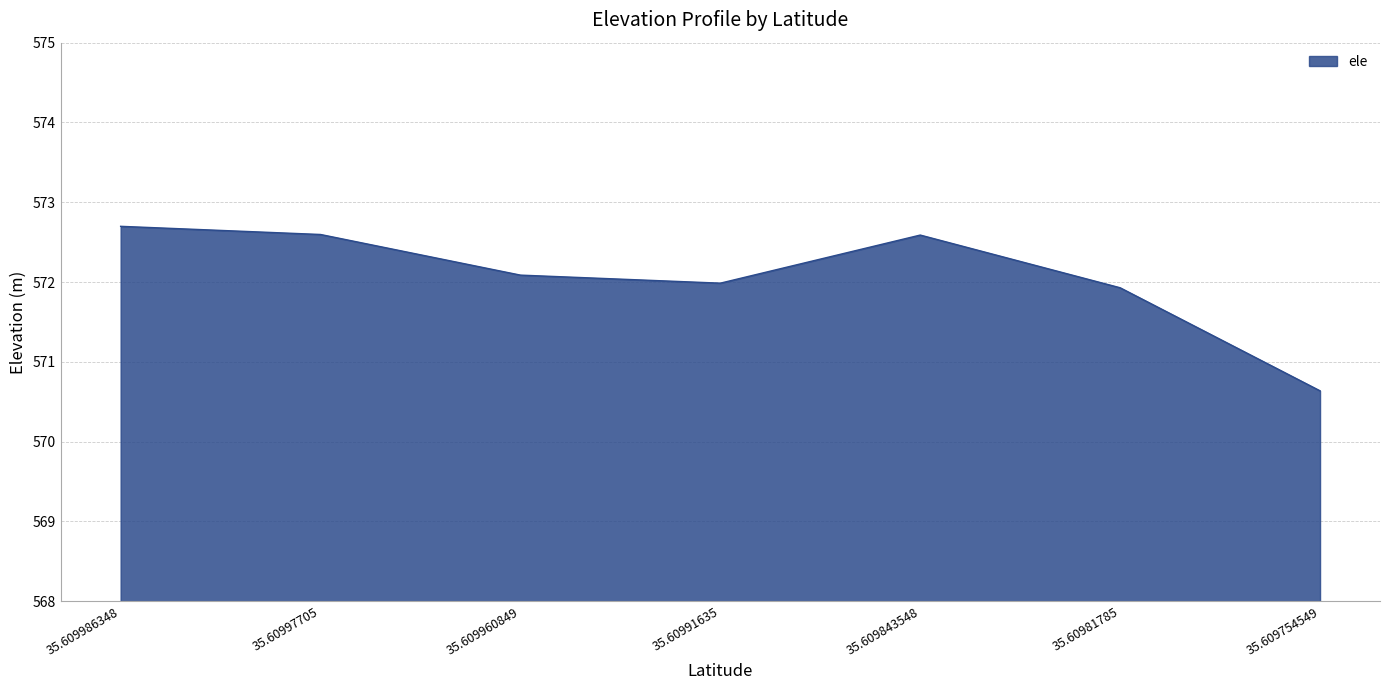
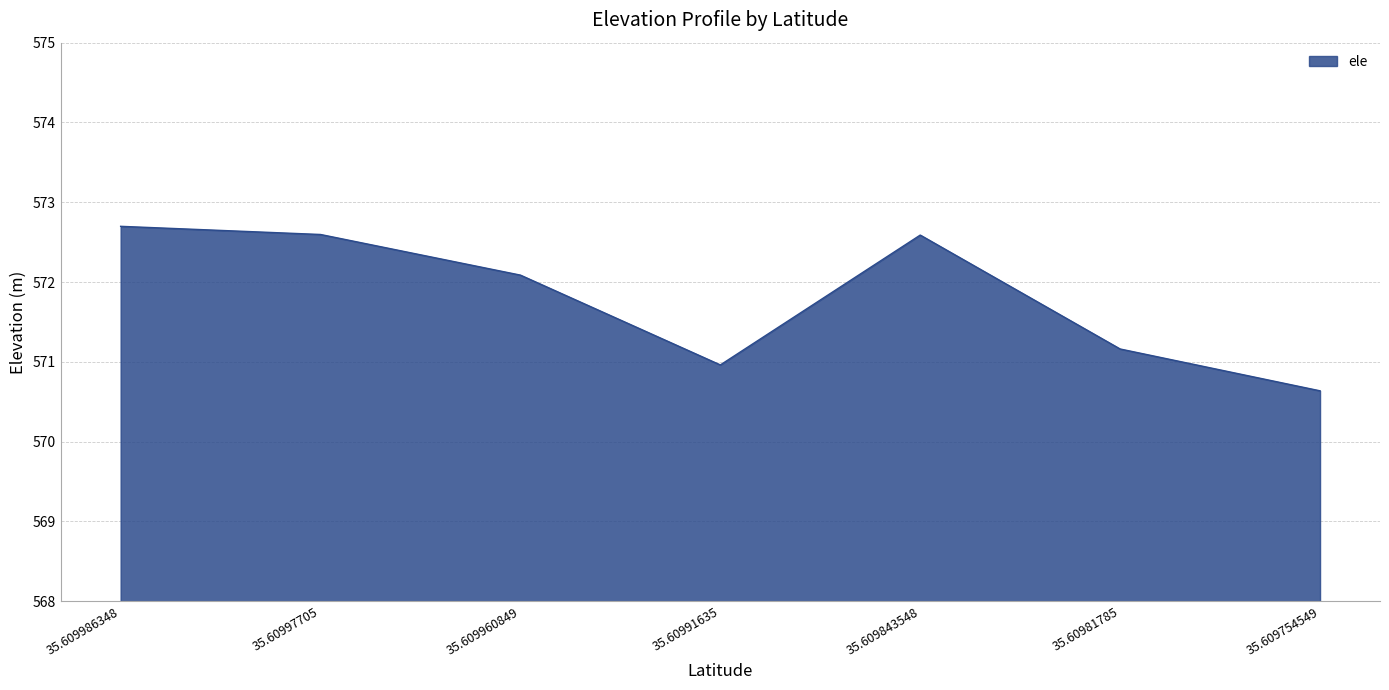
35.60991635: 572.0 -> 571.0
35.60981785: 571.9 -> 571.2
